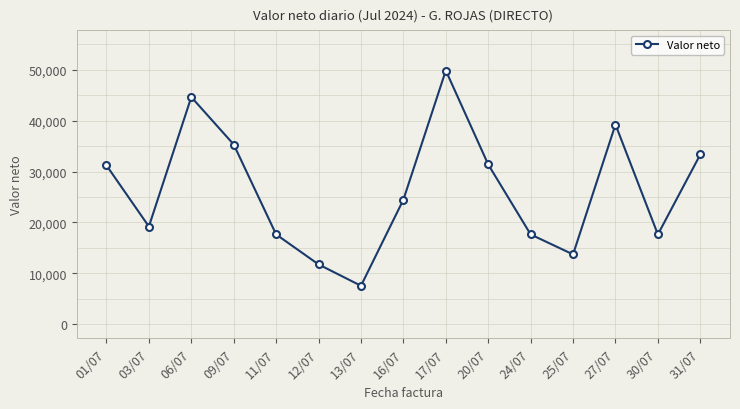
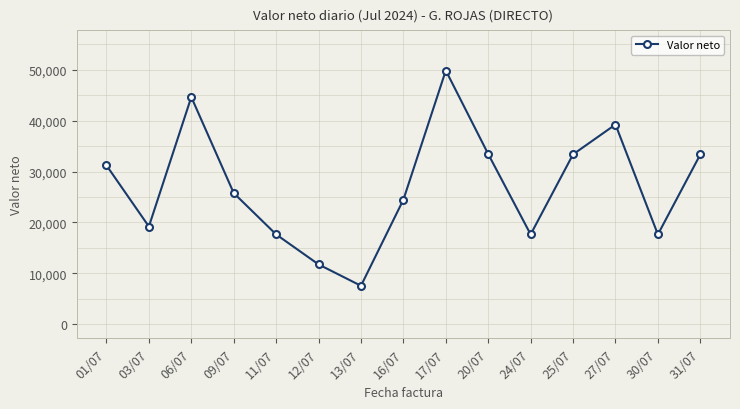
09/07: 35,000 -> 26,000
20/07: 31,000 -> 33,000
25/07: 14,000 -> 33,000
